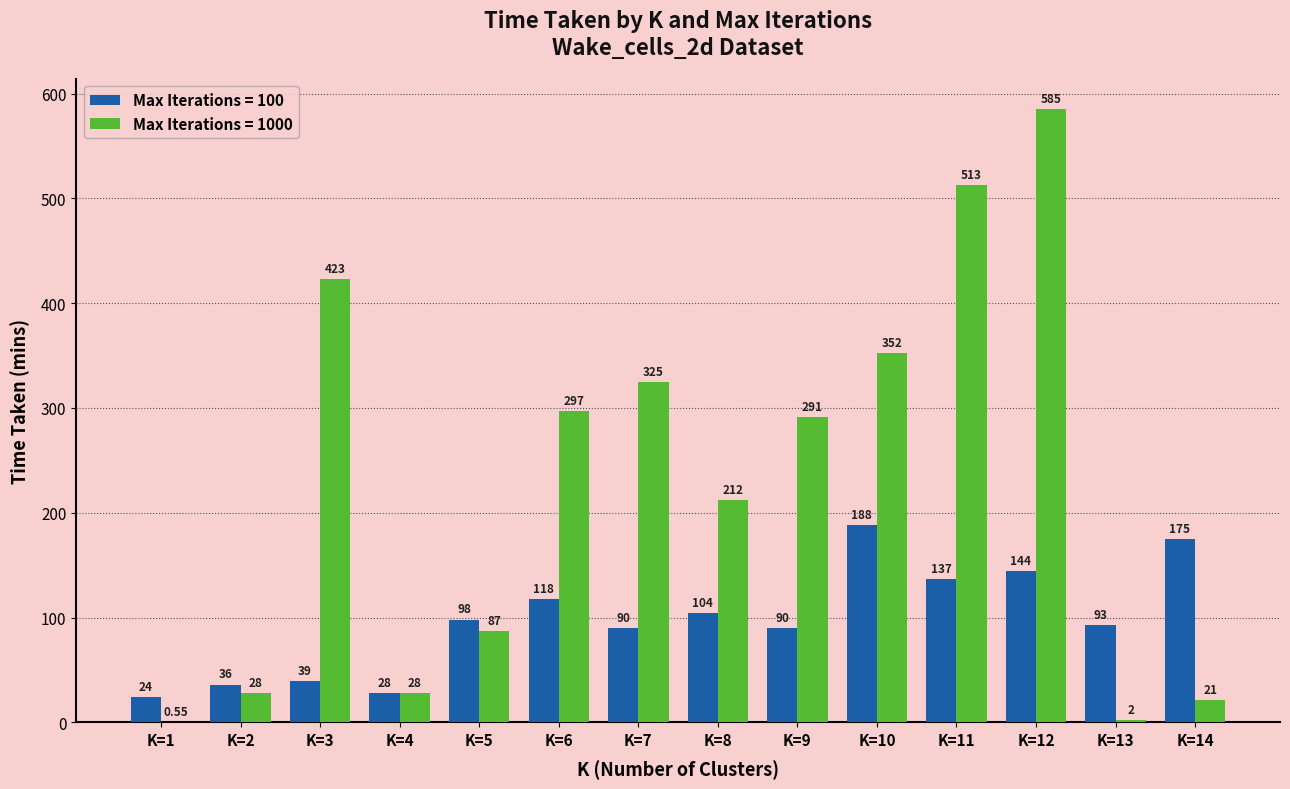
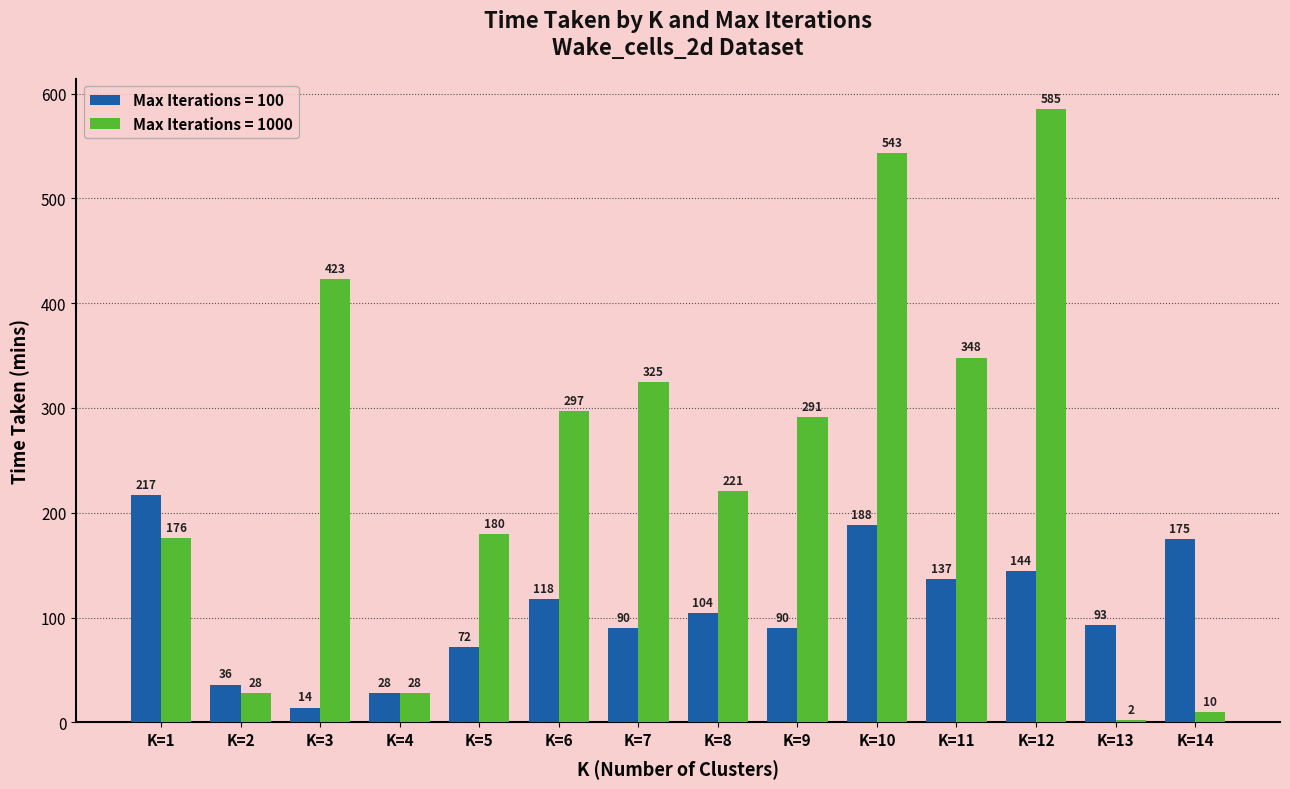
Max Iterations = 100, K=1: 24 -> 217
Max Iterations = 1000, K=1: 0.55 -> 176
Max Iterations = 100, K=3: 39 -> 14
Max Iterations = 100, K=5: 98 -> 72
Max Iterations = 1000, K=5: 87 -> 180
Max Iterations = 1000, K=8: 212 -> 221
Max Iterations = 1000, K=10: 352 -> 543
Max Iterations = 1000, K=11: 513 -> 348
Max Iterations = 1000, K=14: 21 -> 10
